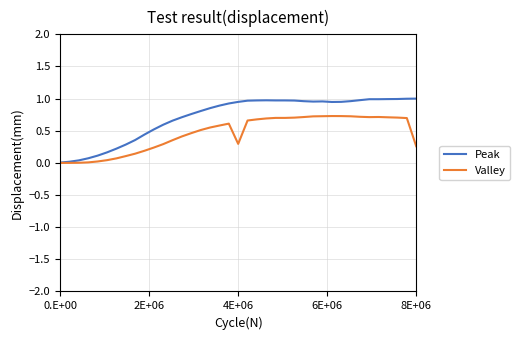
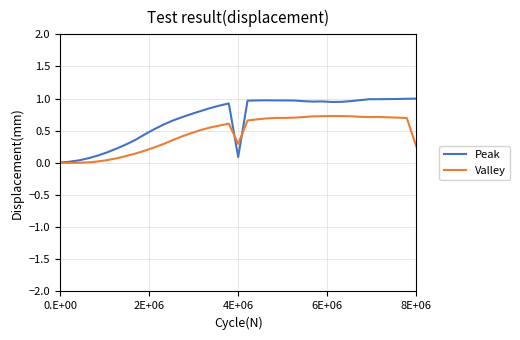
Peak, 4E+06: 0.9 -> 0.1
